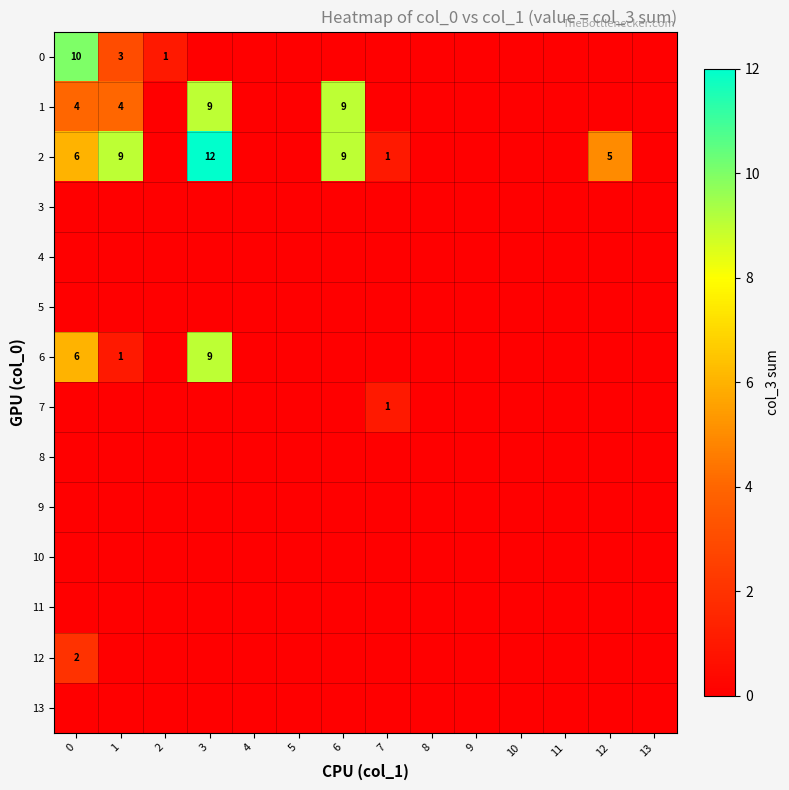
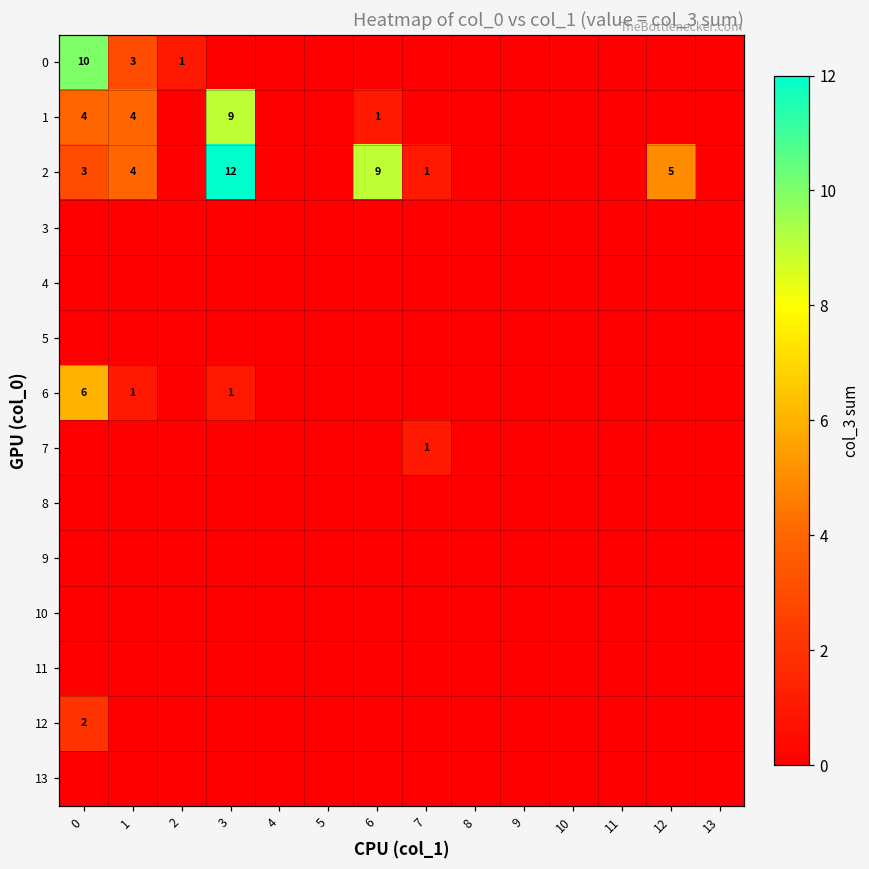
1, 6: 9 -> 1
2, 0: 6 -> 3
2, 1: 9 -> 4
6, 3: 9 -> 1
